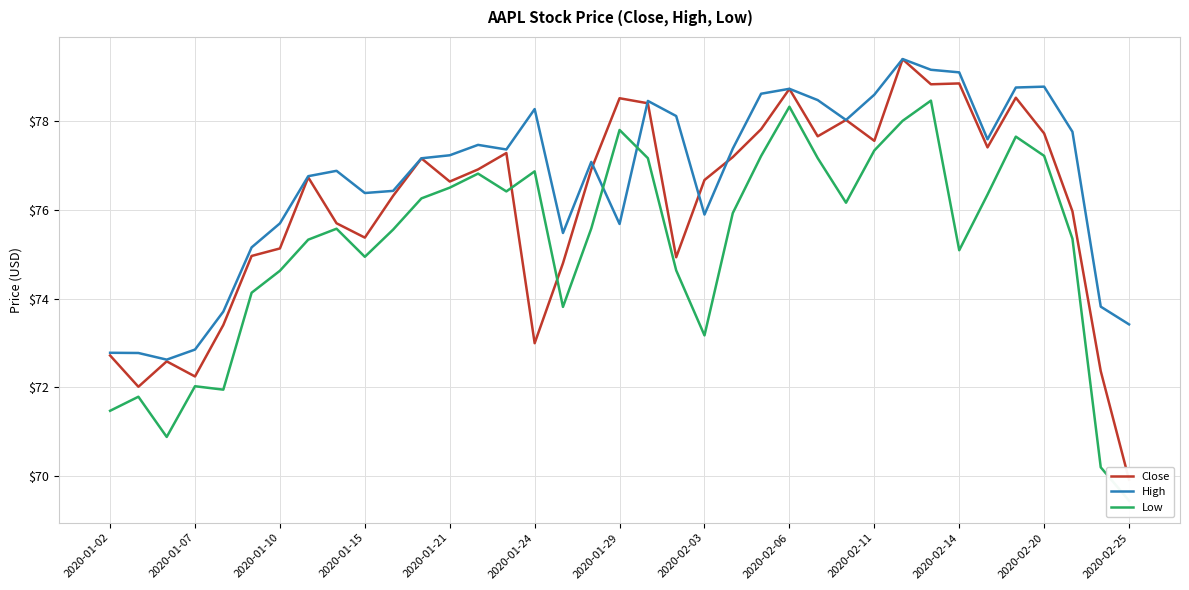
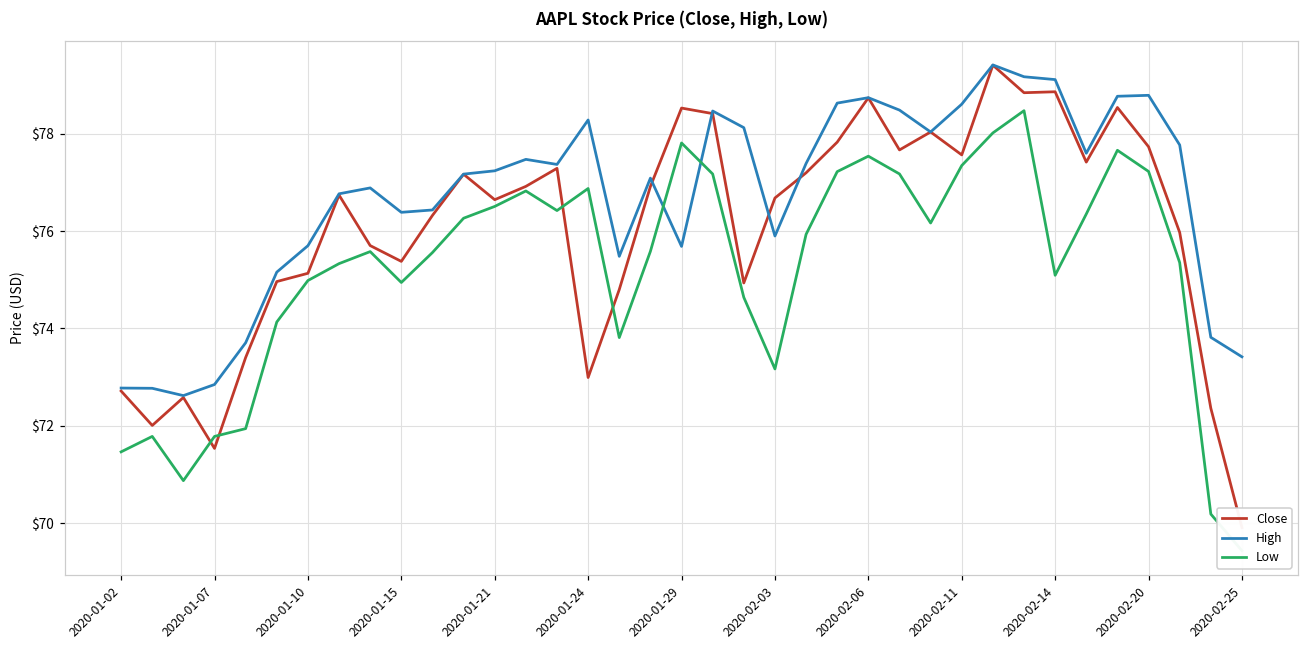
Close, 2020-01-07: $72.2 -> $71.5
Low, 2020-01-07: $72.0 -> $71.8
Low, 2020-01-10: $74.6 -> $75.0
Low, 2020-02-06: $78.3 -> $77.5
